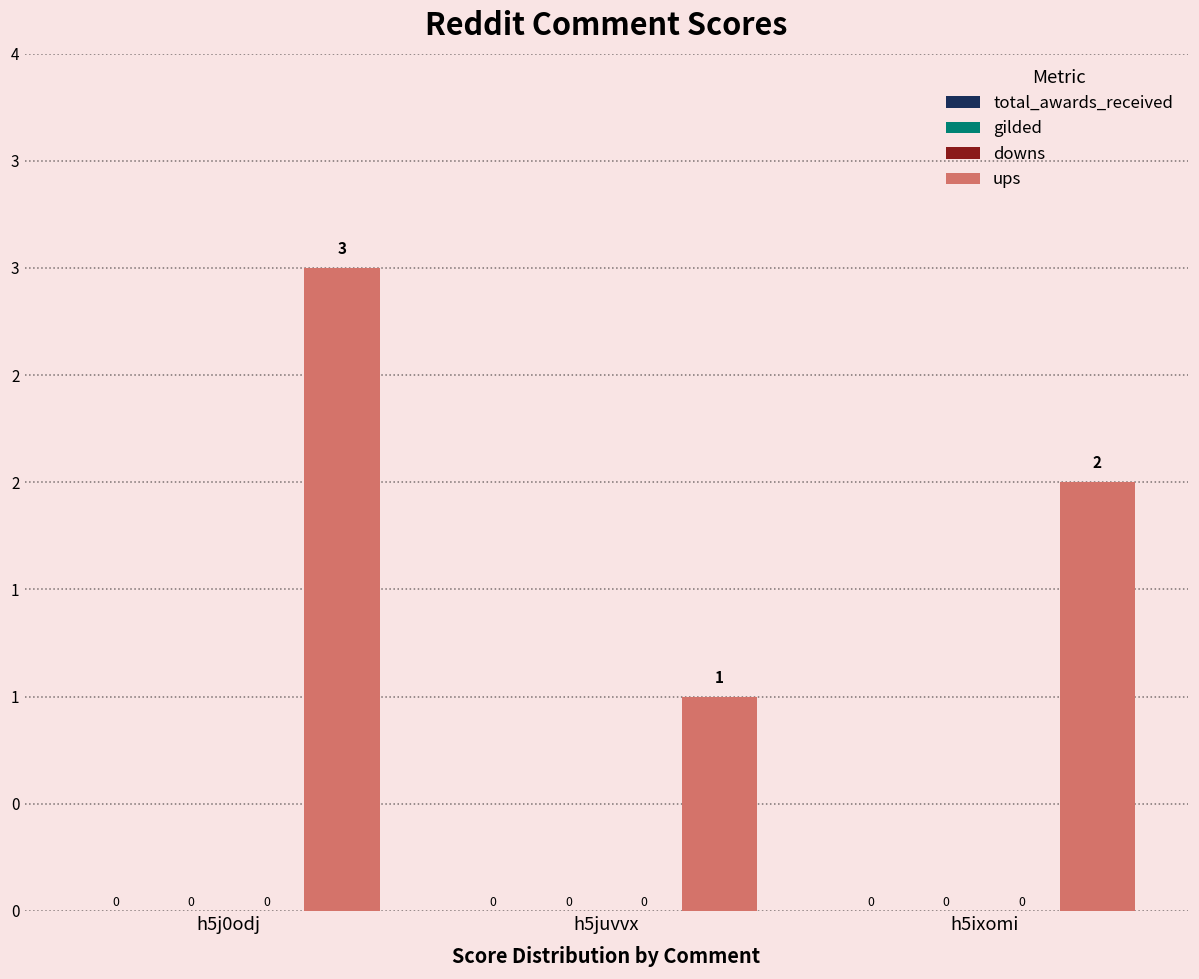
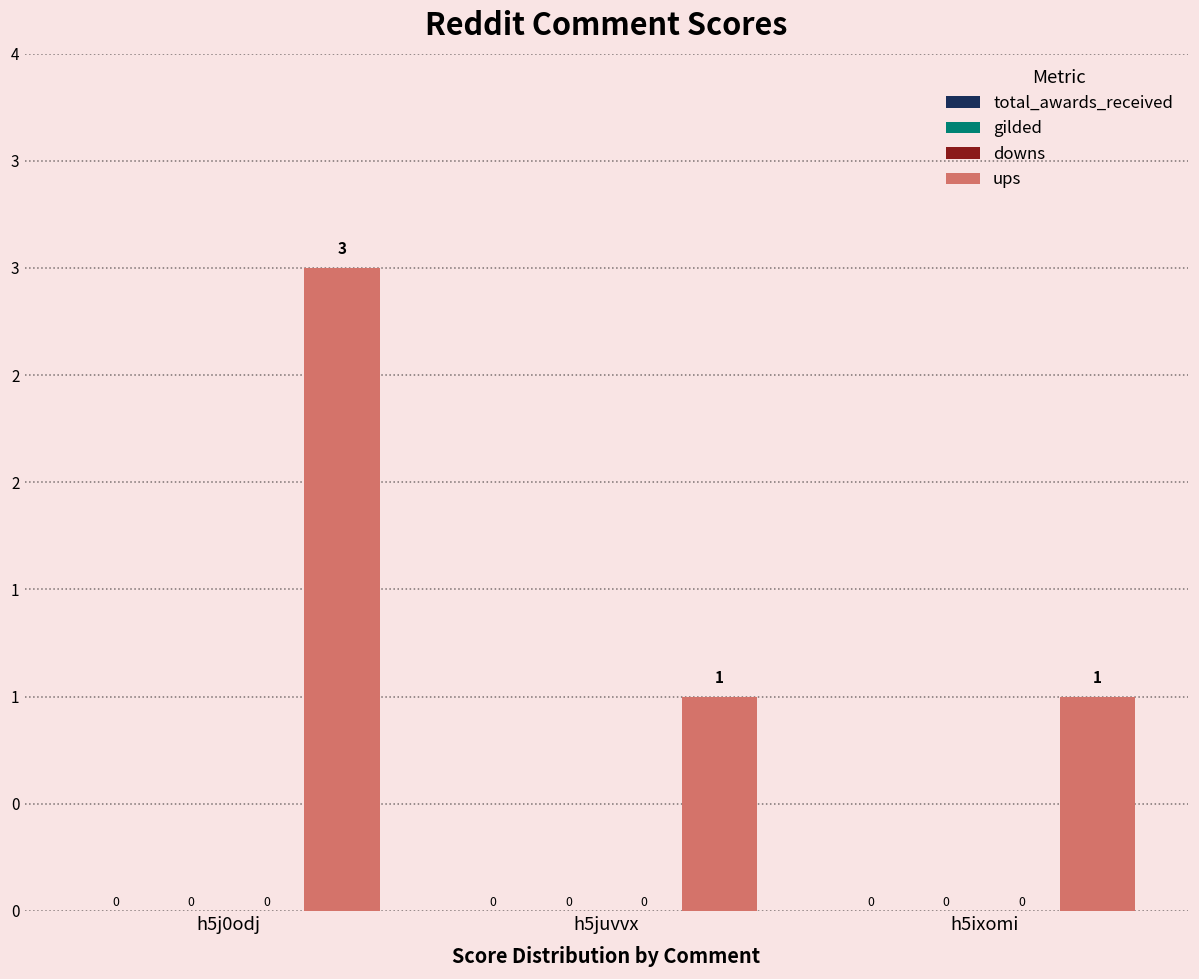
ups, h5ixomi: 2 -> 1
